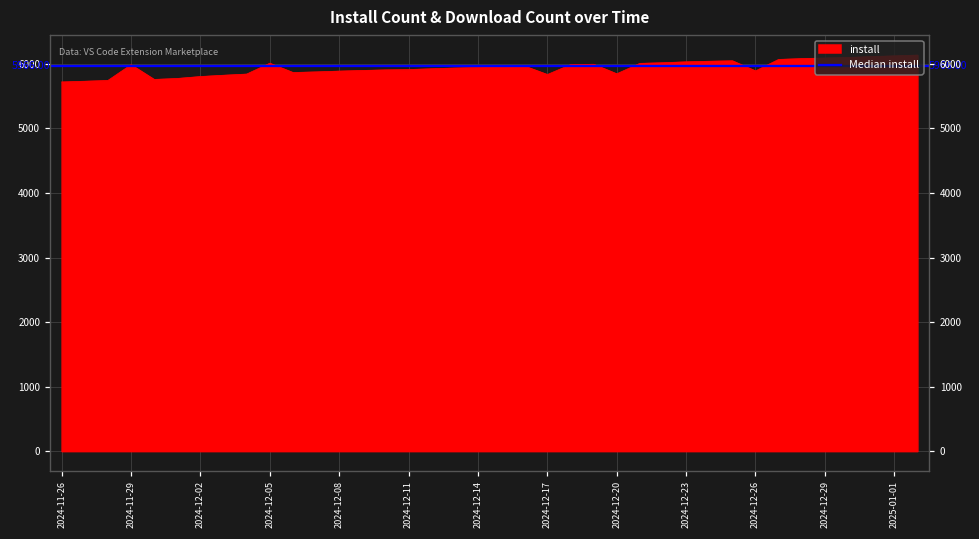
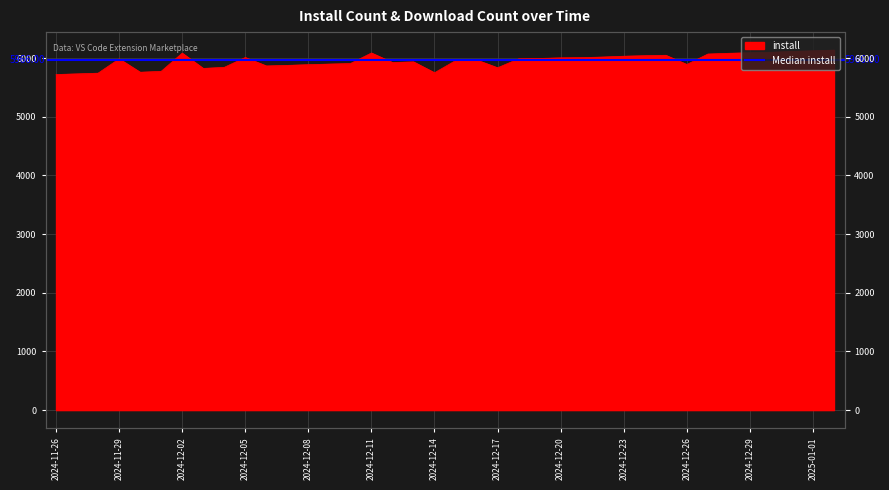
2024-12-02: 5800 -> 6100
2024-12-11: 5900 -> 6100
2024-12-14: 5900 -> 5800
2024-12-20: 5800 -> 6000
